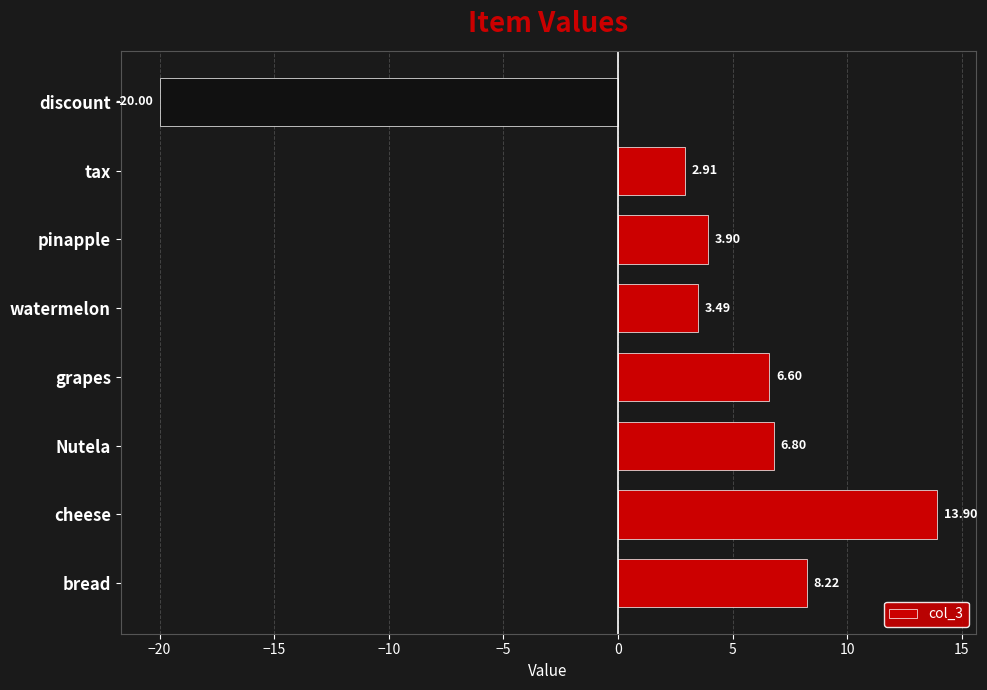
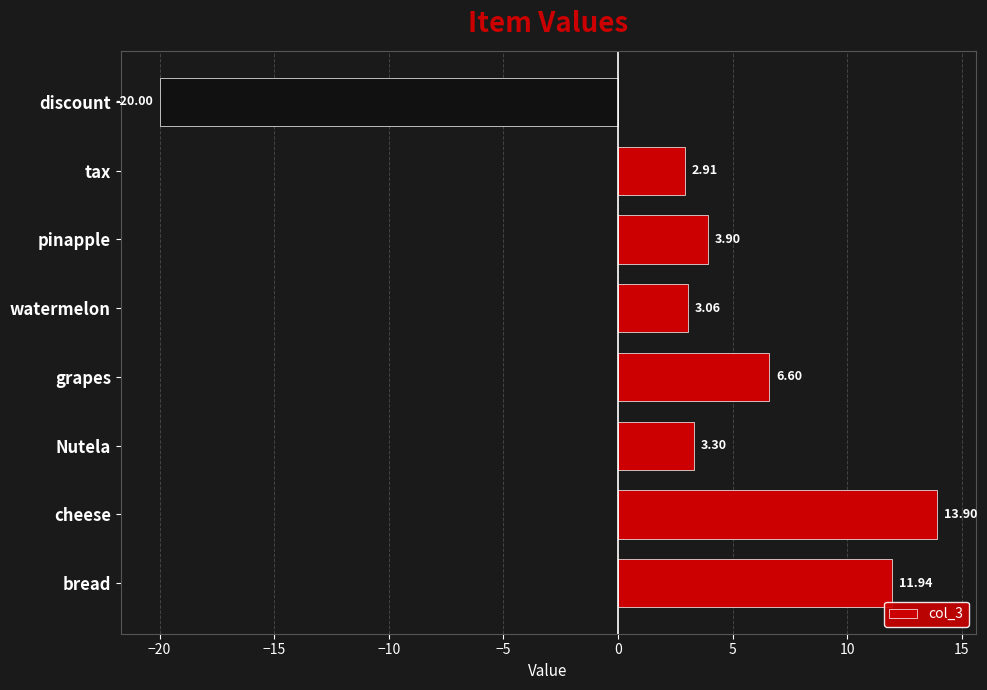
watermelon: 3.49 -> 3.06
Nutela: 6.80 -> 3.30
bread: 8.22 -> 11.94
